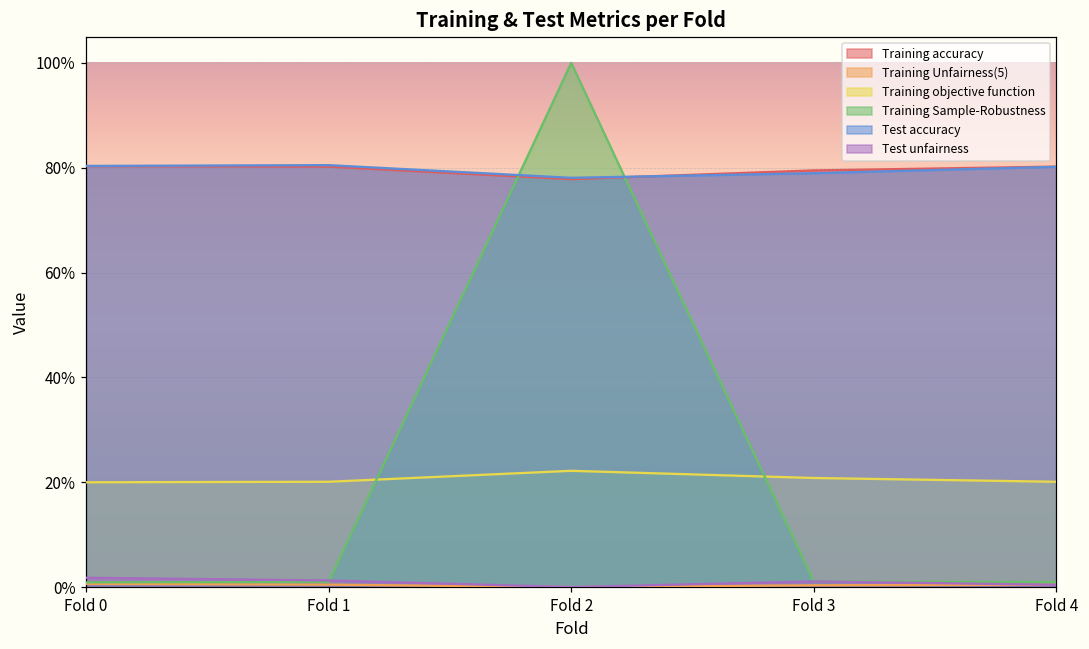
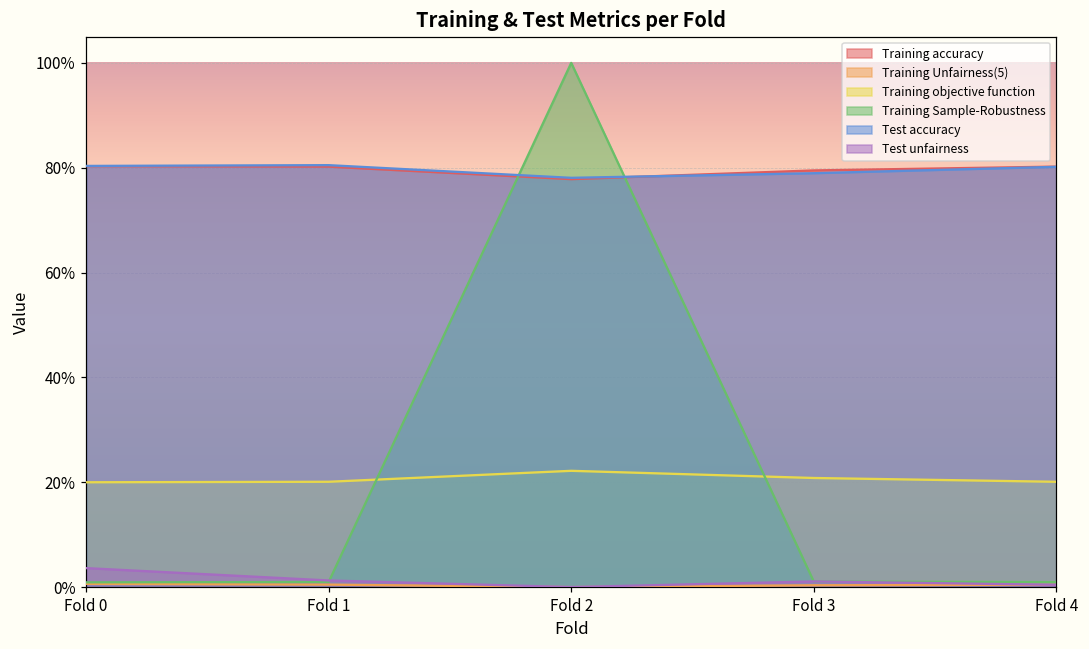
Test unfairness, Fold 0: 2% -> 4%
